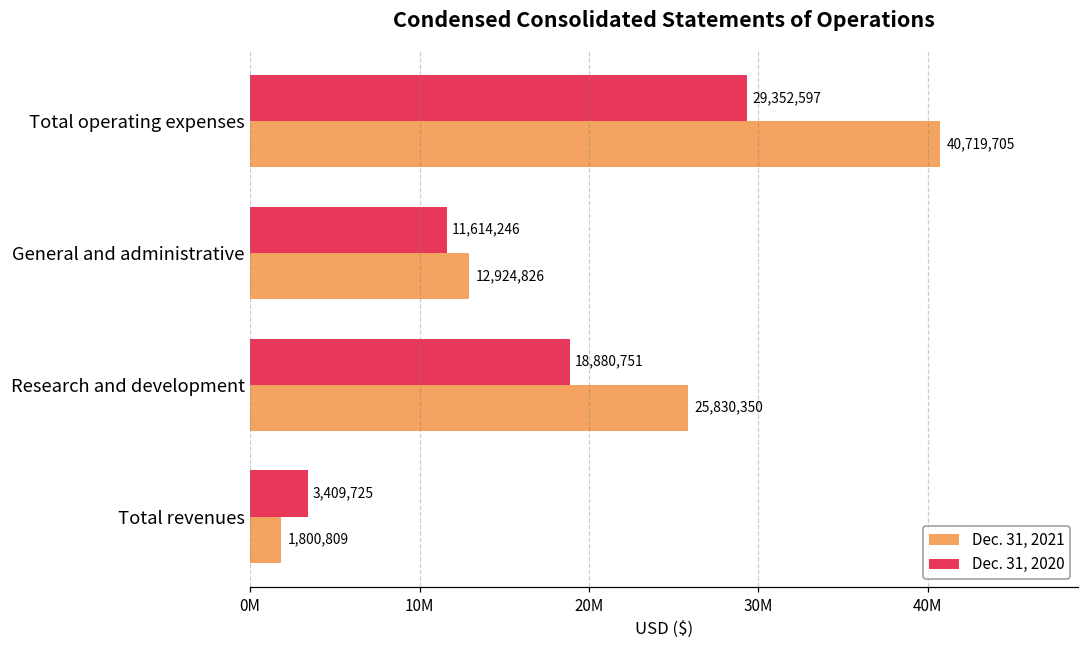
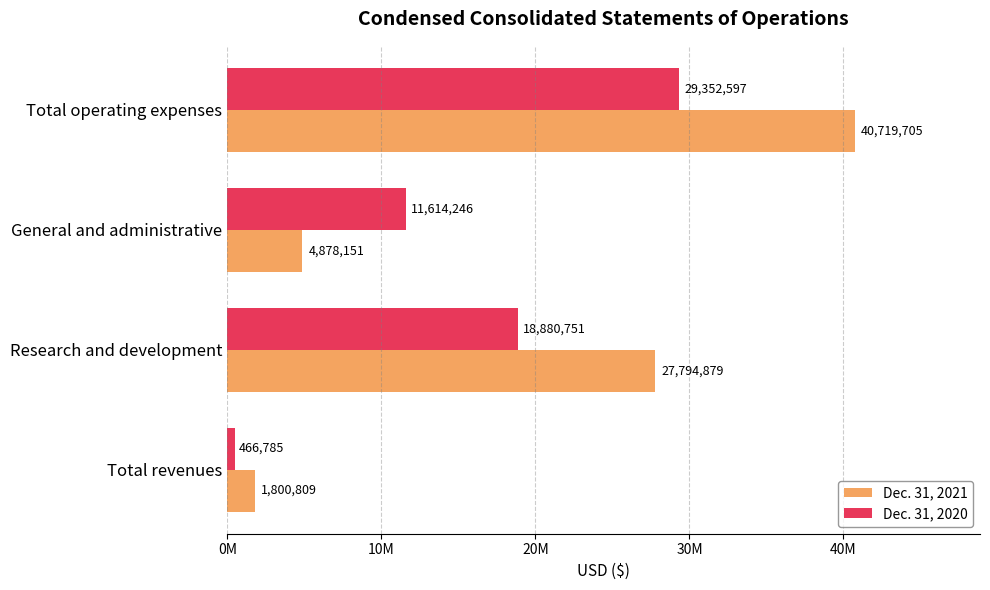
Dec. 31, 2021, General and administrative: 12,924,826 -> 4,878,151
Dec. 31, 2021, Research and development: 25,830,350 -> 27,794,879
Dec. 31, 2020, Total revenues: 3,409,725 -> 466,785
